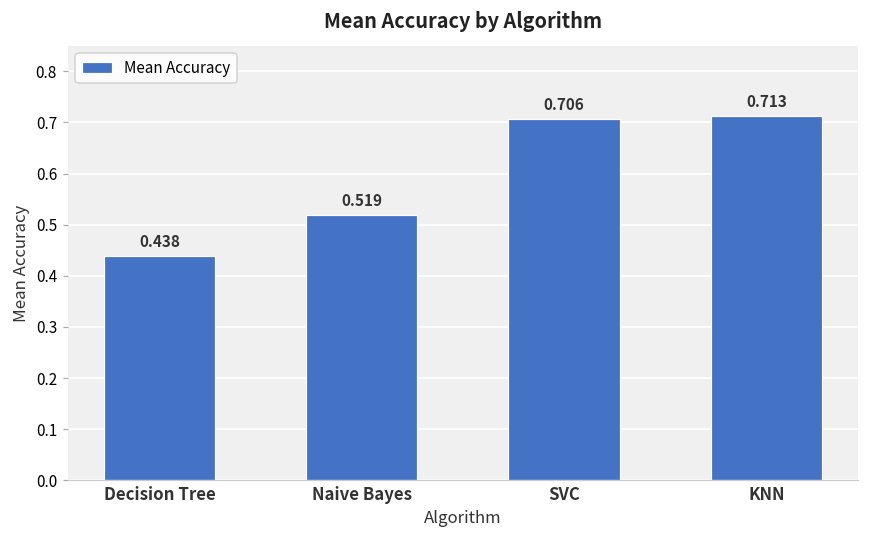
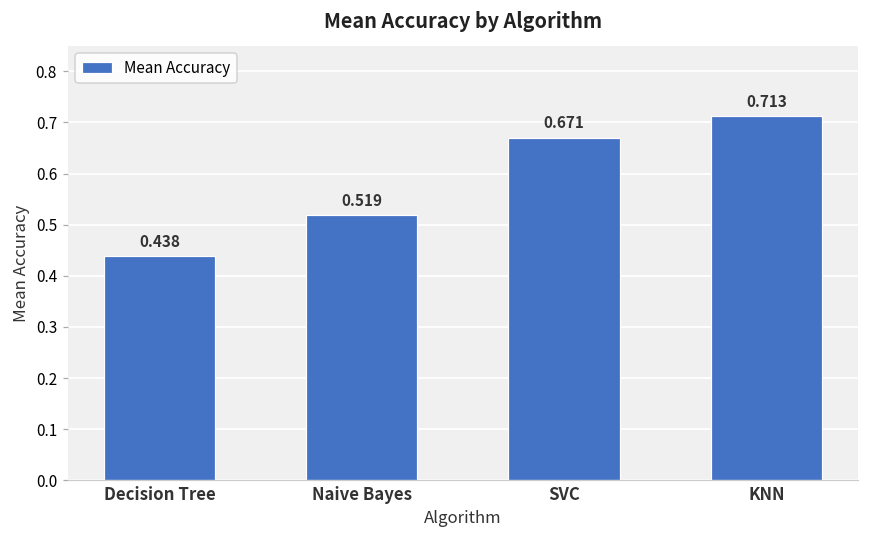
SVC: 0.706 -> 0.671
